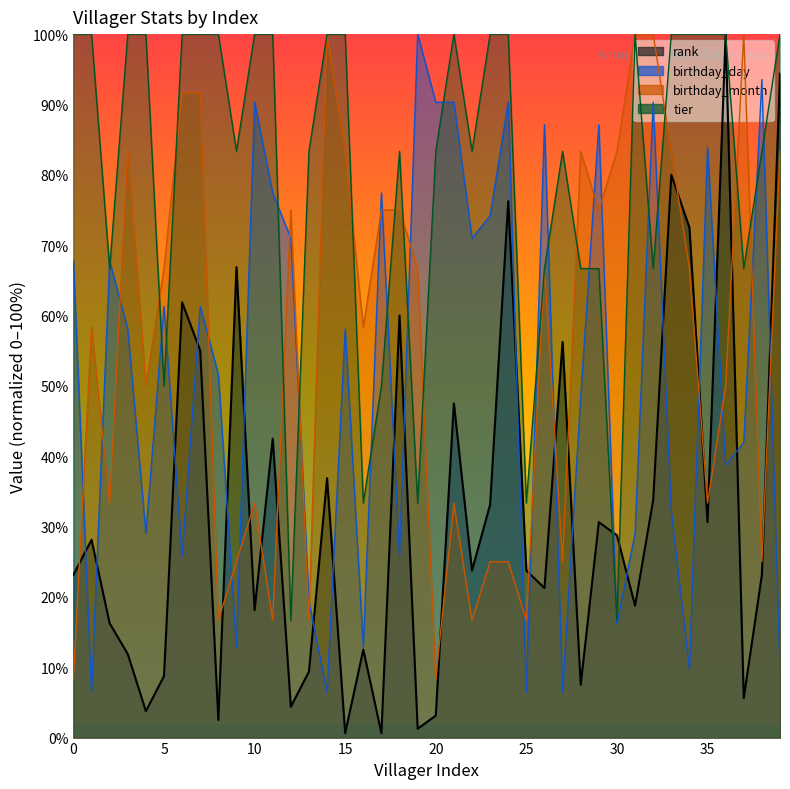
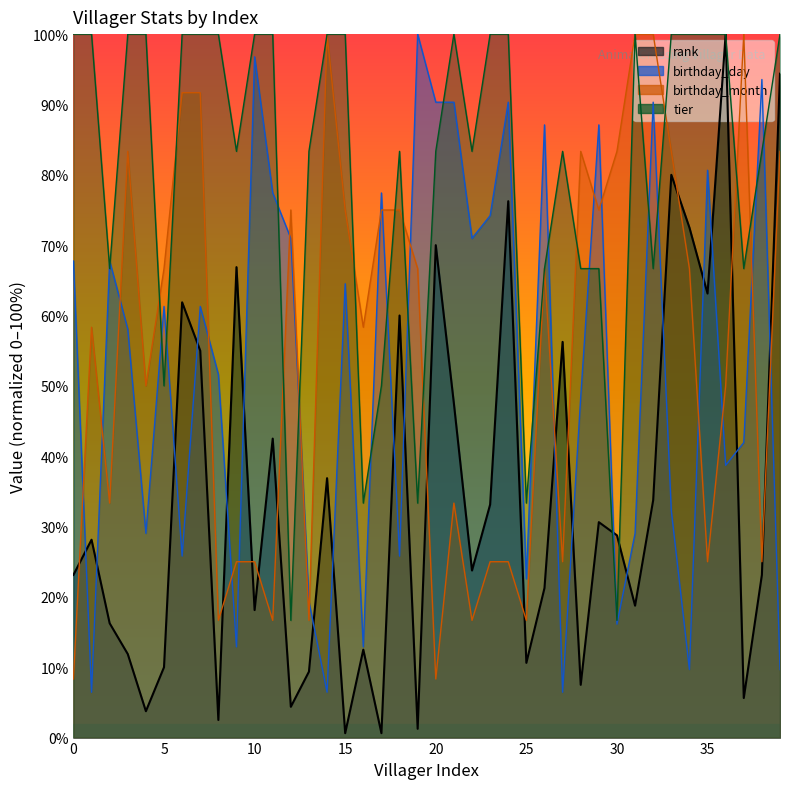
rank, 5: 9% -> 10%
birthday_day, 10: 90% -> 97%
birthday_month, 10: 33% -> 25%
birthday_day, 15: 58% -> 65%
birthday_month, 15: 83% -> 75%
rank, 20: 3% -> 70%
rank, 25: 24% -> 11%
birthday_day, 25: 6% -> 23%
rank, 35: 31% -> 63%
birthday_day, 35: 84% -> 81%
birthday_month, 35: 33% -> 25%
